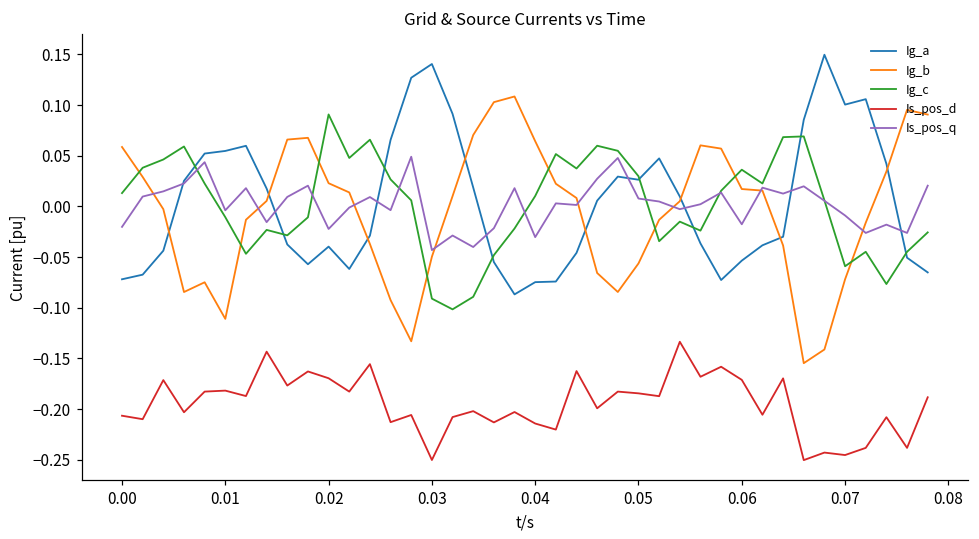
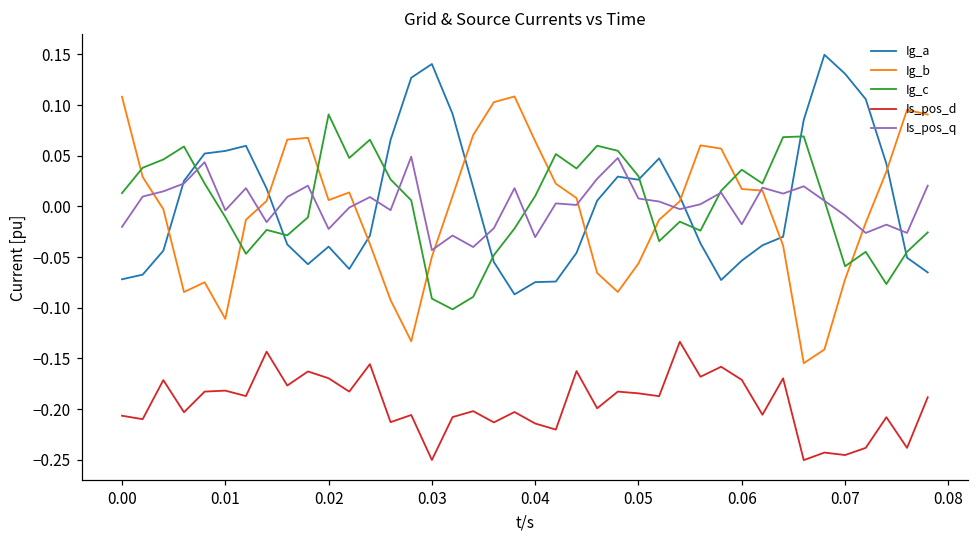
Ig_b, 0.00: 0.06 -> 0.11
Ig_b, 0.02: 0.02 -> 0.01
Ig_a, 0.07: 0.10 -> 0.13
